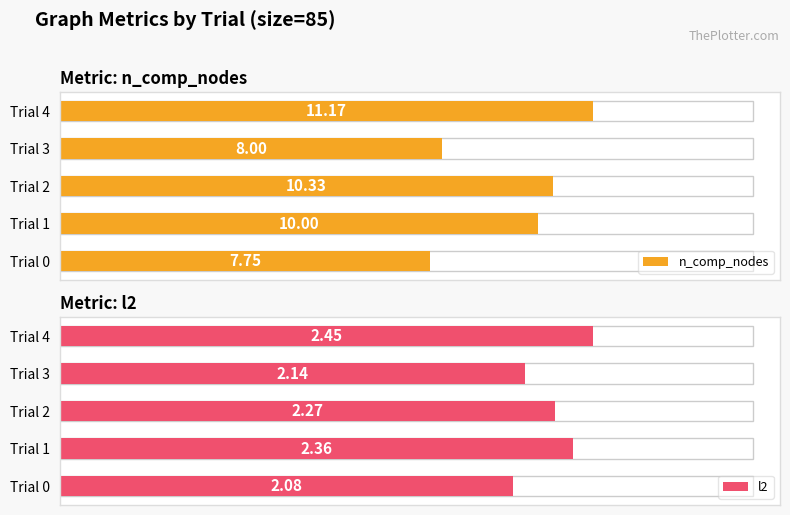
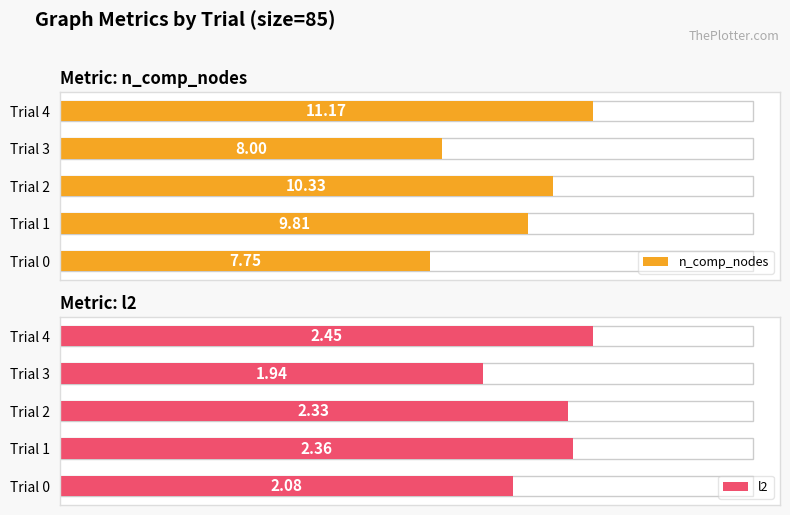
Metric: n_comp_nodes, n_comp_nodes, Trial 1: 10.00 -> 9.81
Metric: l2, l2, Trial 3: 2.14 -> 1.94
Metric: l2, l2, Trial 2: 2.27 -> 2.33
